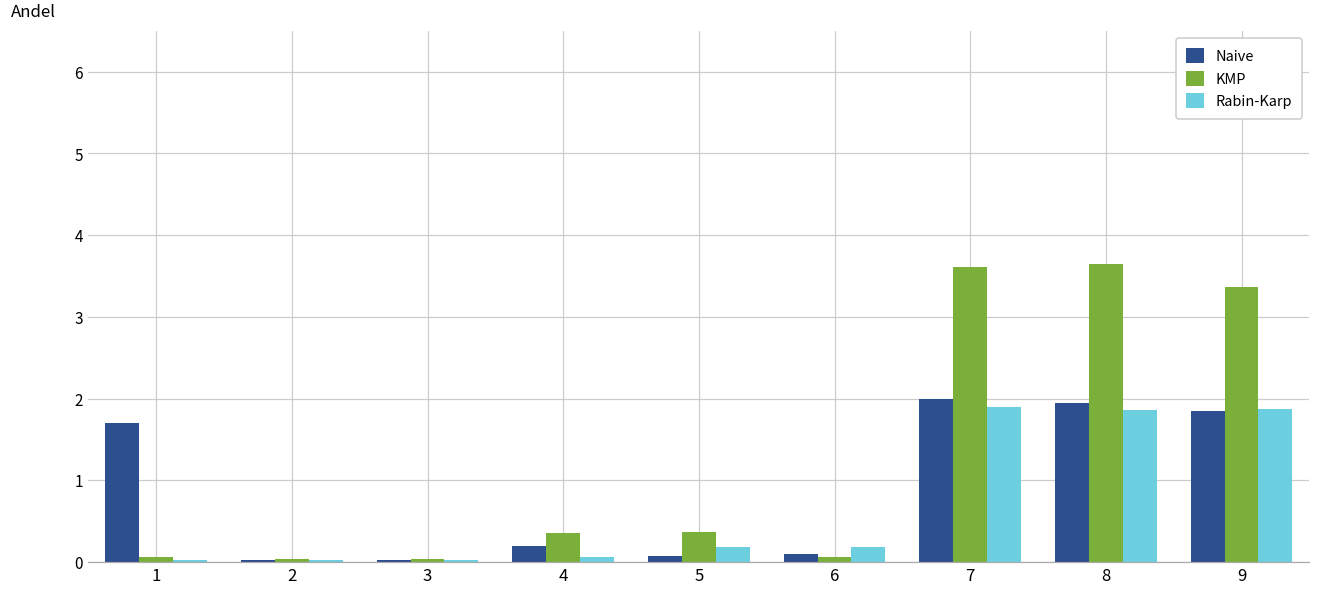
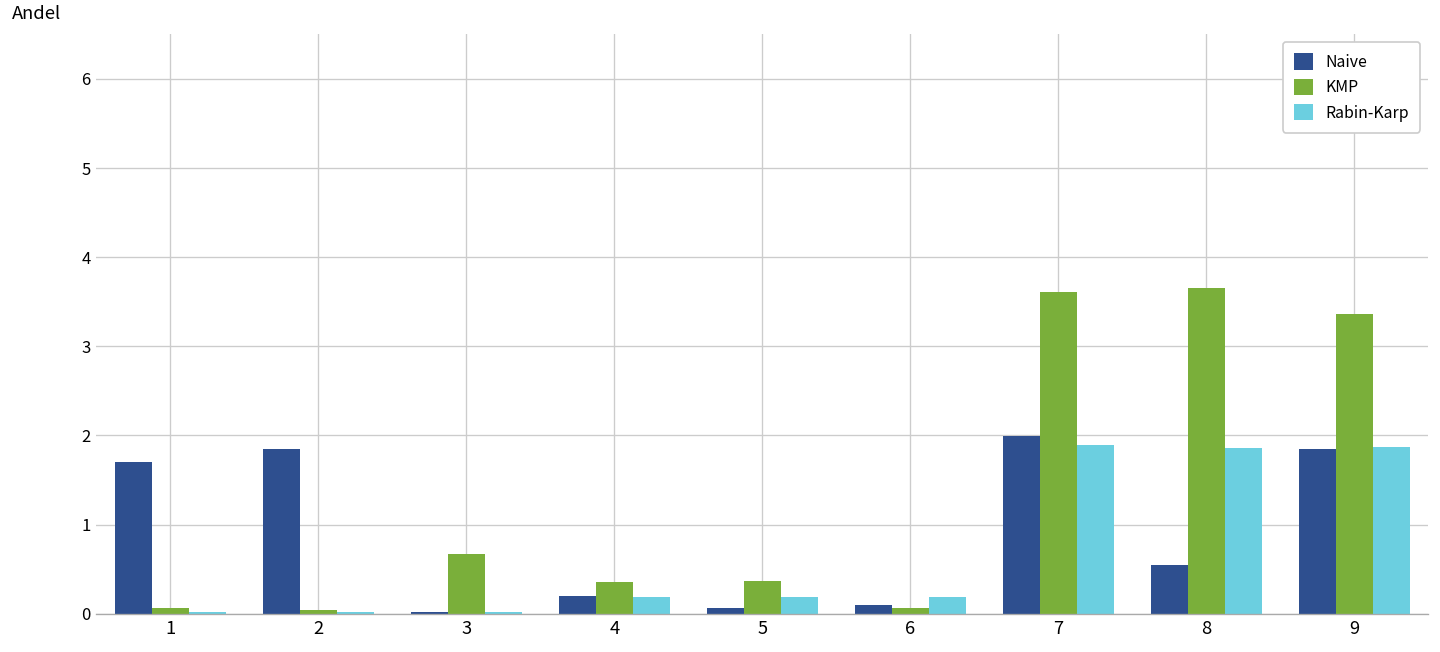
Naive, 2: 0.0 -> 1.8
KMP, 3: 0.0 -> 0.7
Rabin-Karp, 4: 0.1 -> 0.2
Naive, 8: 1.9 -> 0.6
